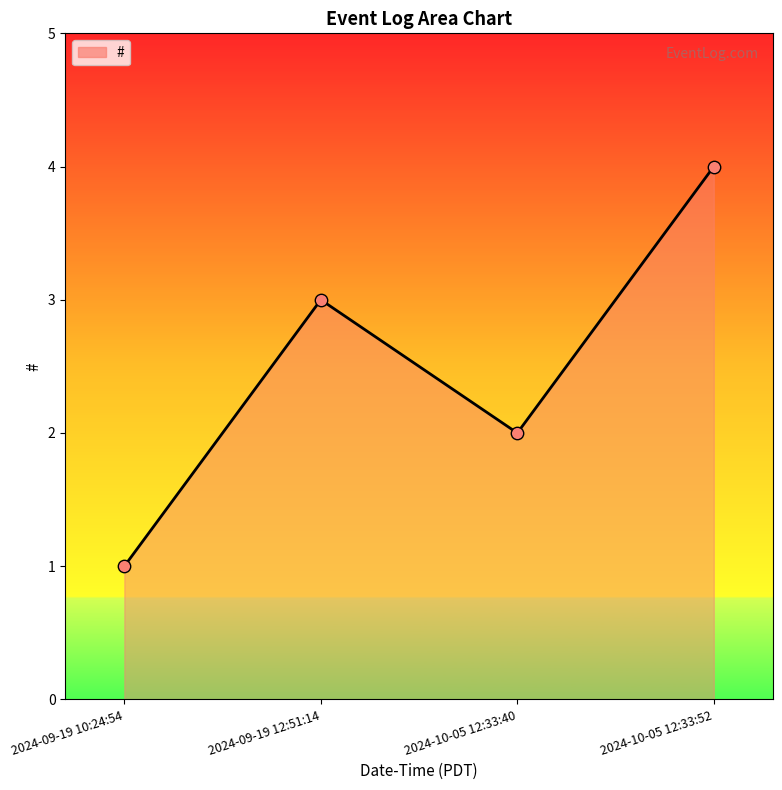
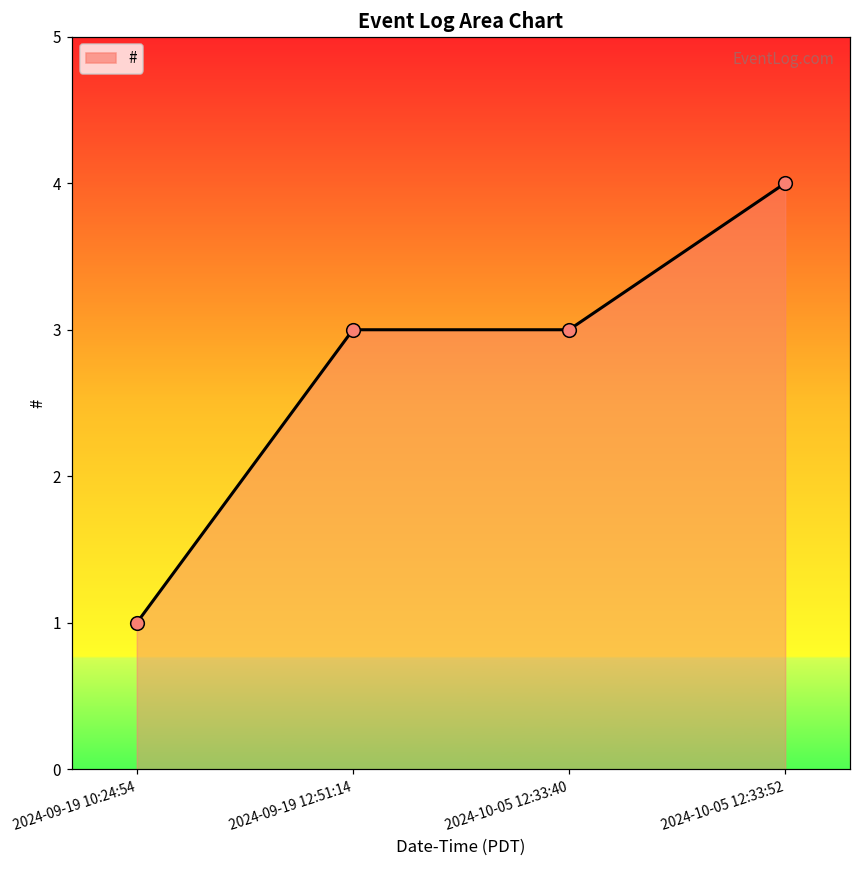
2024-10-05 12:33:40: 2 -> 3
